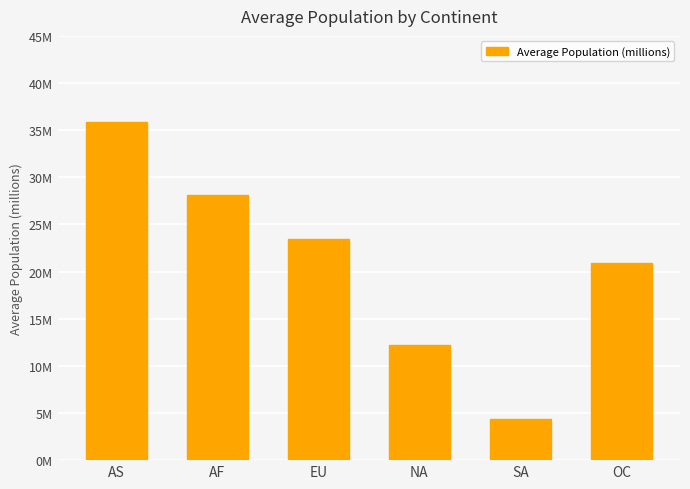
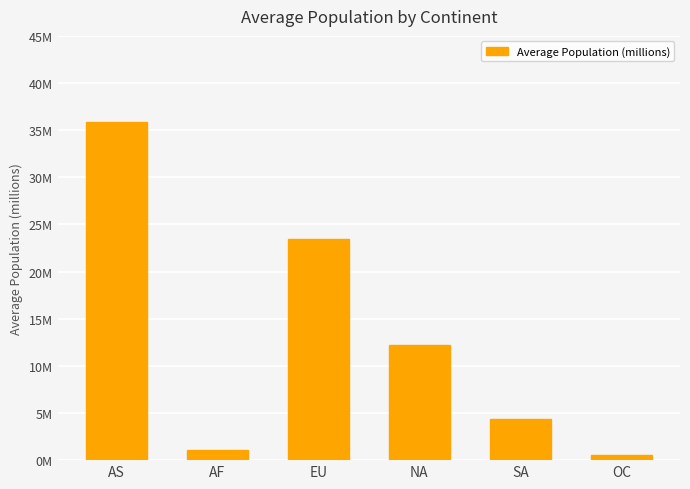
AF: 28000000 -> 1000000
OC: 21000000 -> 1000000
